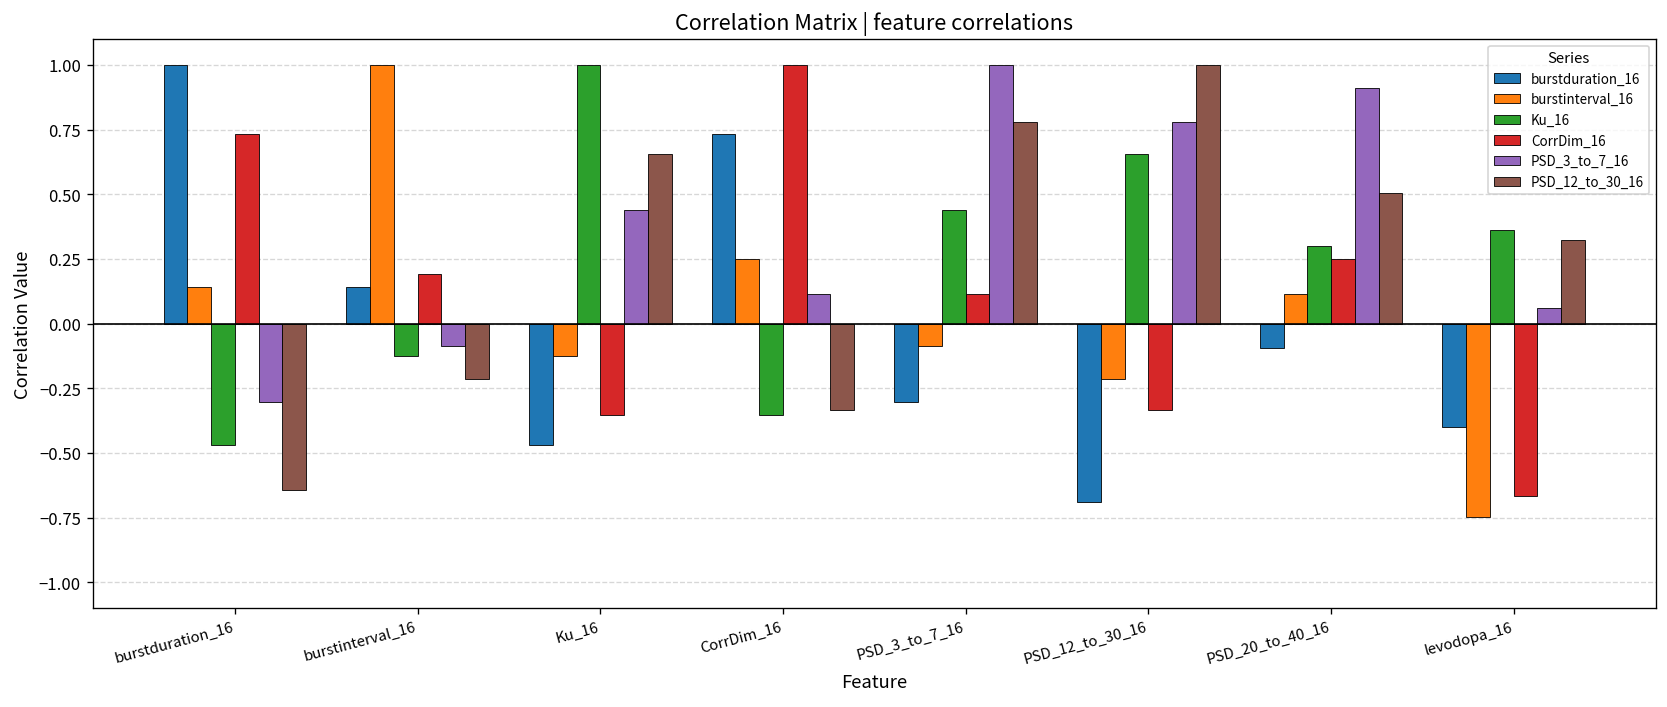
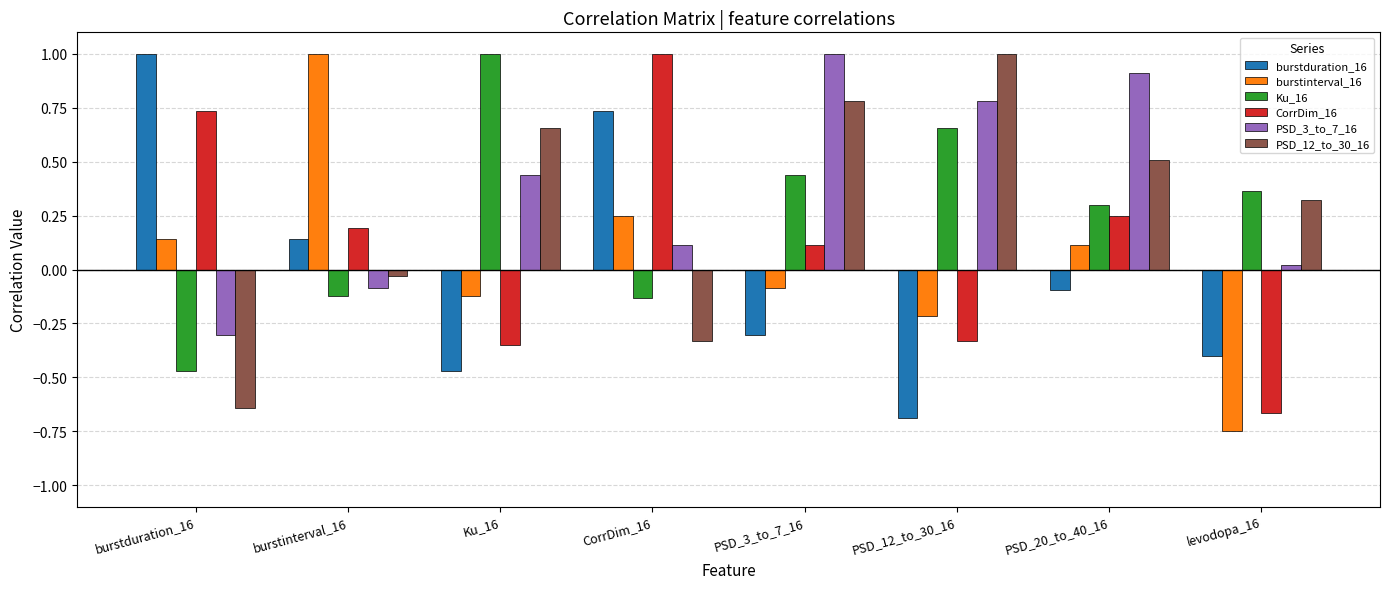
PSD_12_to_30_16, burstinterval_16: -0.21 -> -0.03
Ku_16, CorrDim_16: -0.35 -> -0.13
PSD_3_to_7_16, levodopa_16: 0.06 -> 0.02
